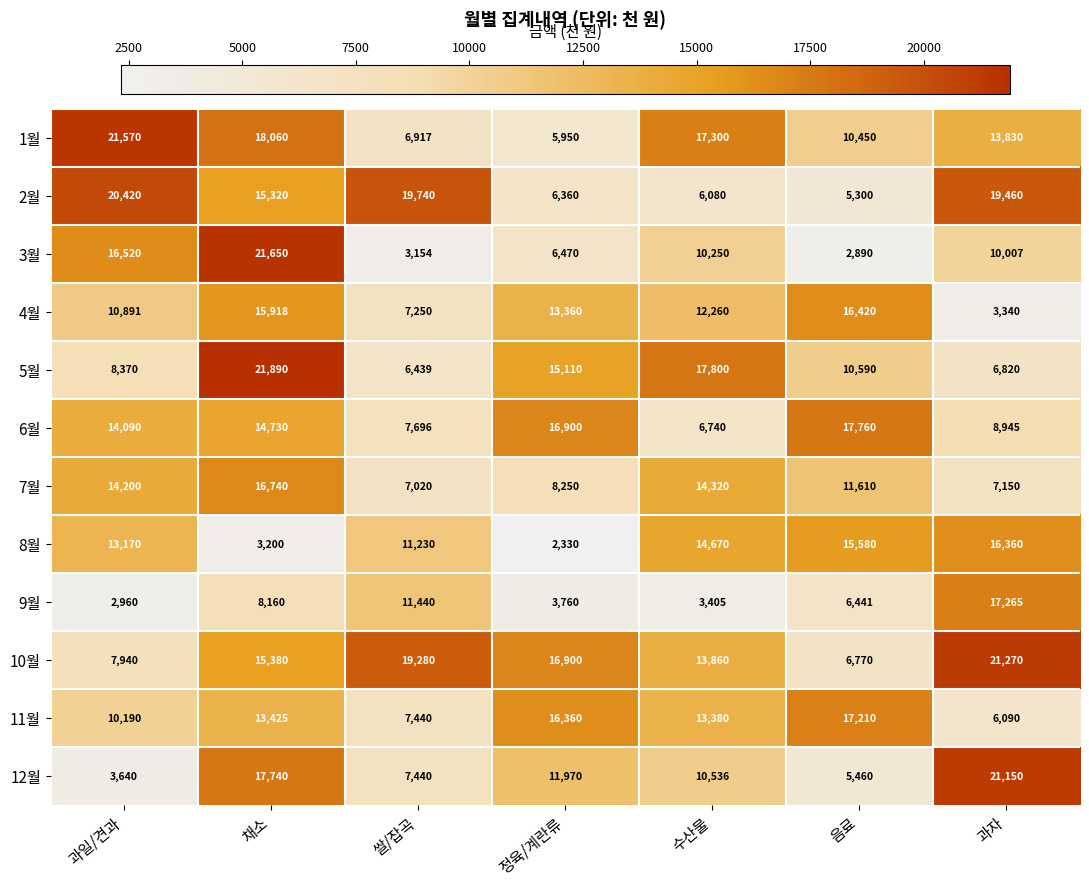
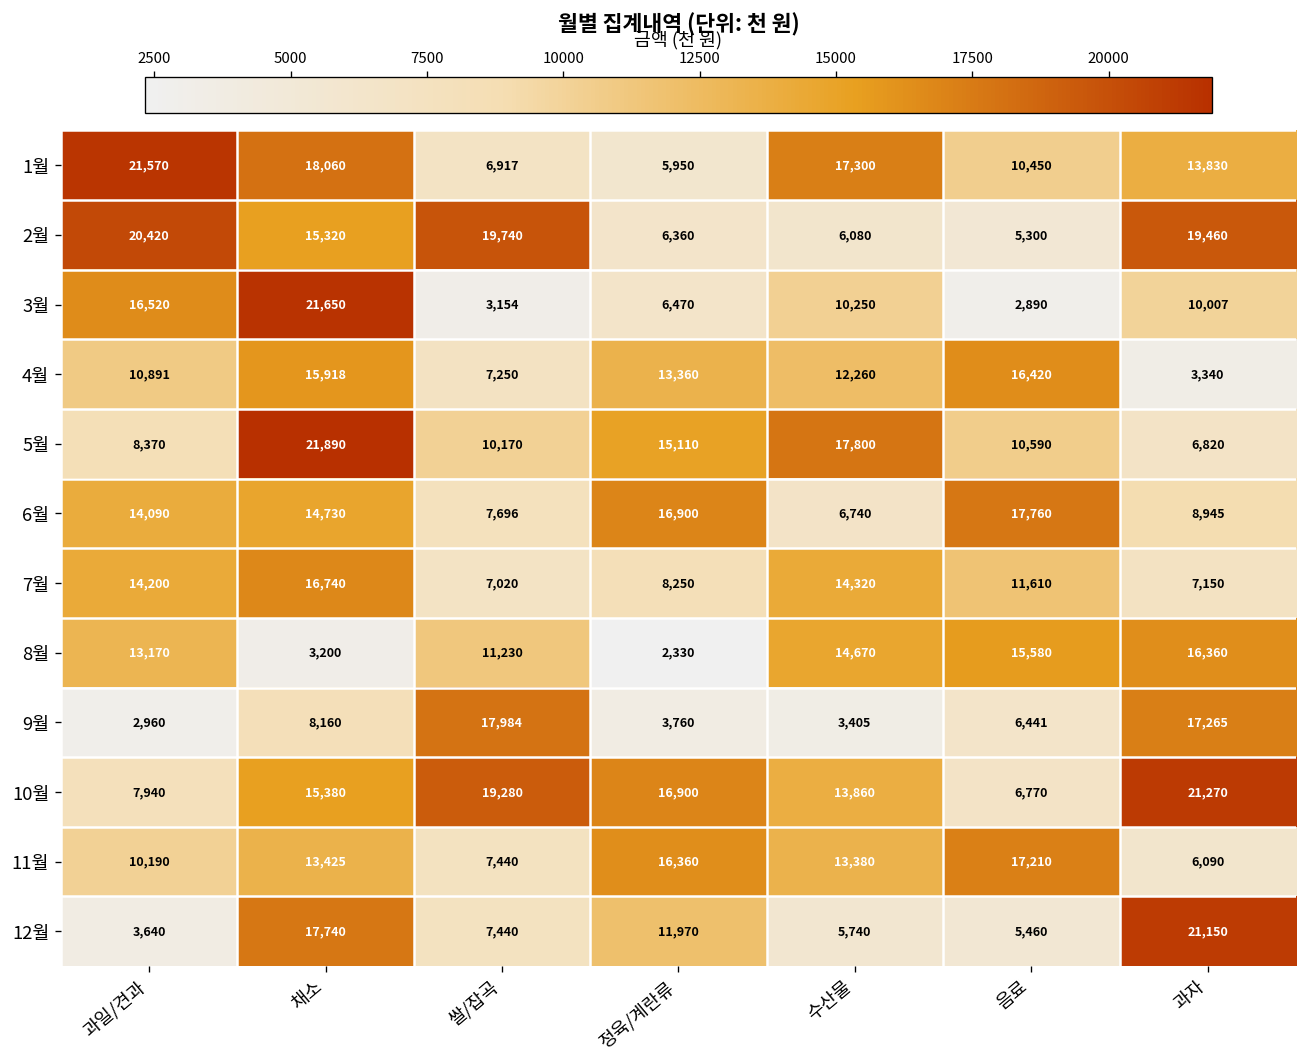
5월, 쌀/잡곡: 6,439 -> 10,170
9월, 쌀/잡곡: 11,440 -> 17,984
12월, 수산물: 10,536 -> 5,740
